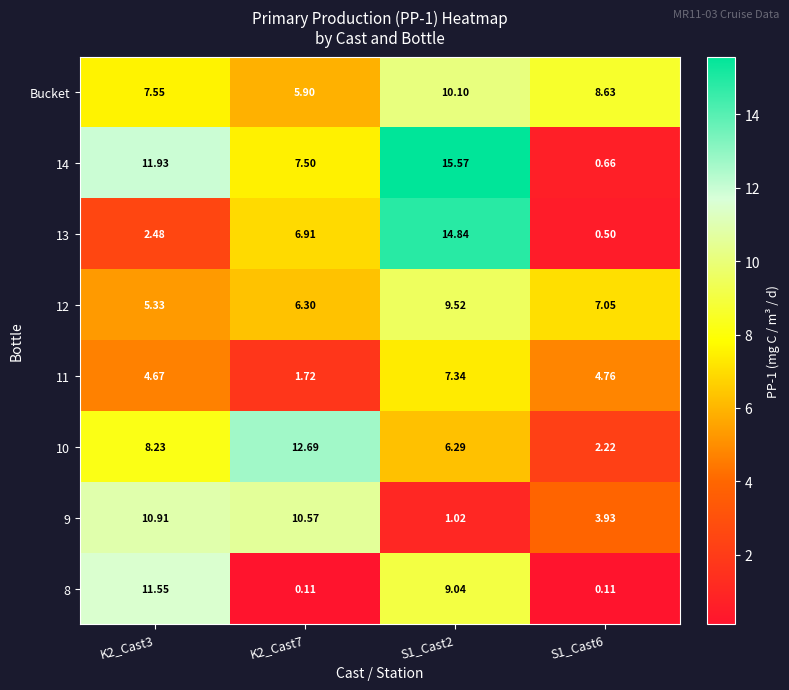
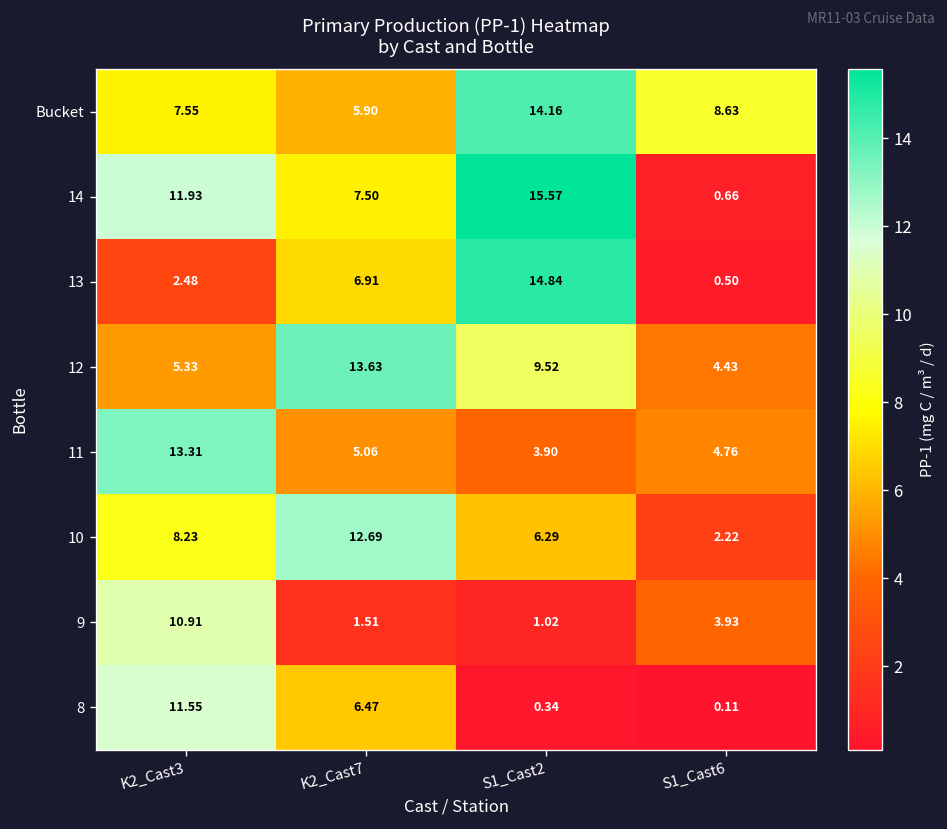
Bucket, S1_Cast2: 10.10 -> 14.16
12, K2_Cast7: 6.30 -> 13.63
12, S1_Cast6: 7.05 -> 4.43
11, K2_Cast3: 4.67 -> 13.31
11, K2_Cast7: 1.72 -> 5.06
11, S1_Cast2: 7.34 -> 3.90
9, K2_Cast7: 10.57 -> 1.51
8, K2_Cast7: 0.11 -> 6.47
8, S1_Cast2: 9.04 -> 0.34
